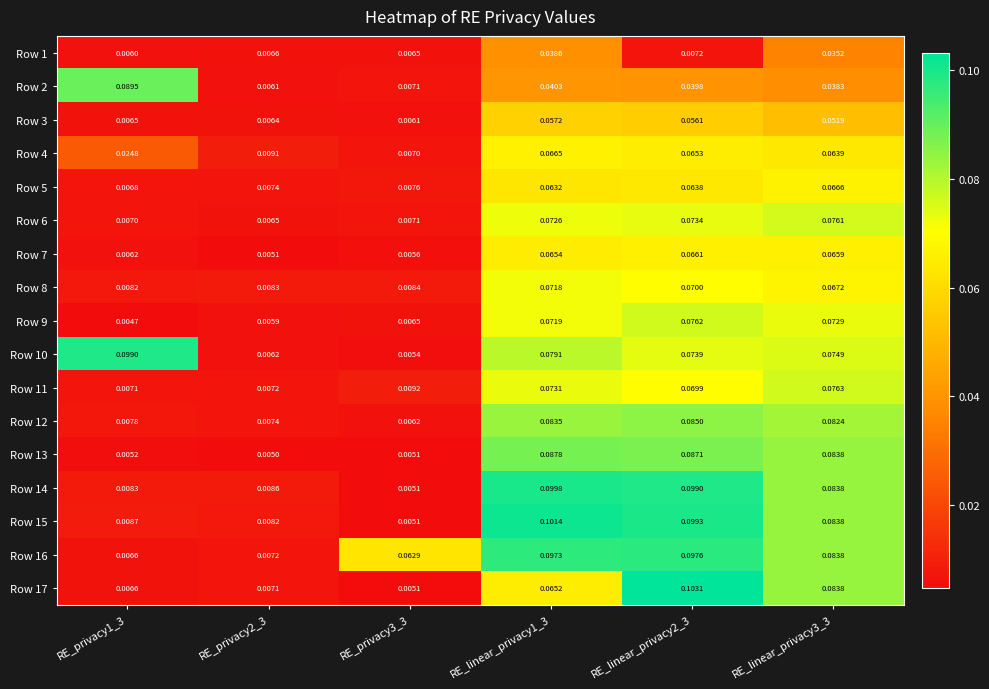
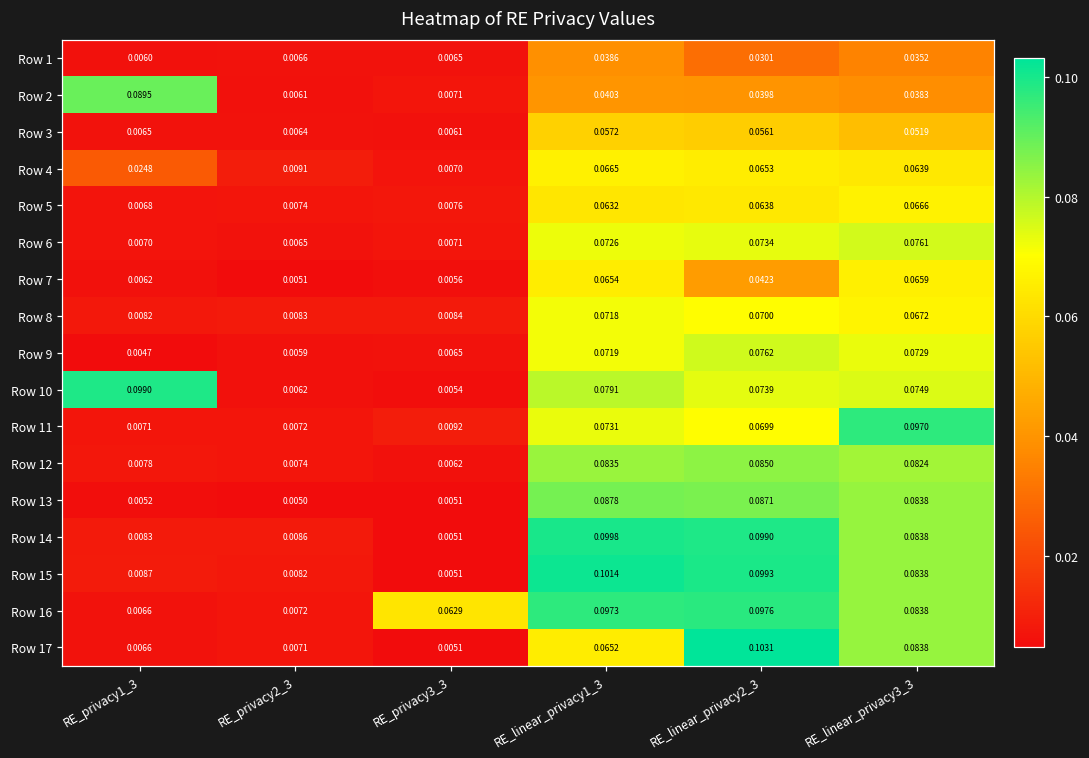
Row 1, RE_linear_privacy2_3: 0.0072 -> 0.0301
Row 7, RE_linear_privacy2_3: 0.0661 -> 0.0423
Row 11, RE_linear_privacy3_3: 0.0763 -> 0.0970
